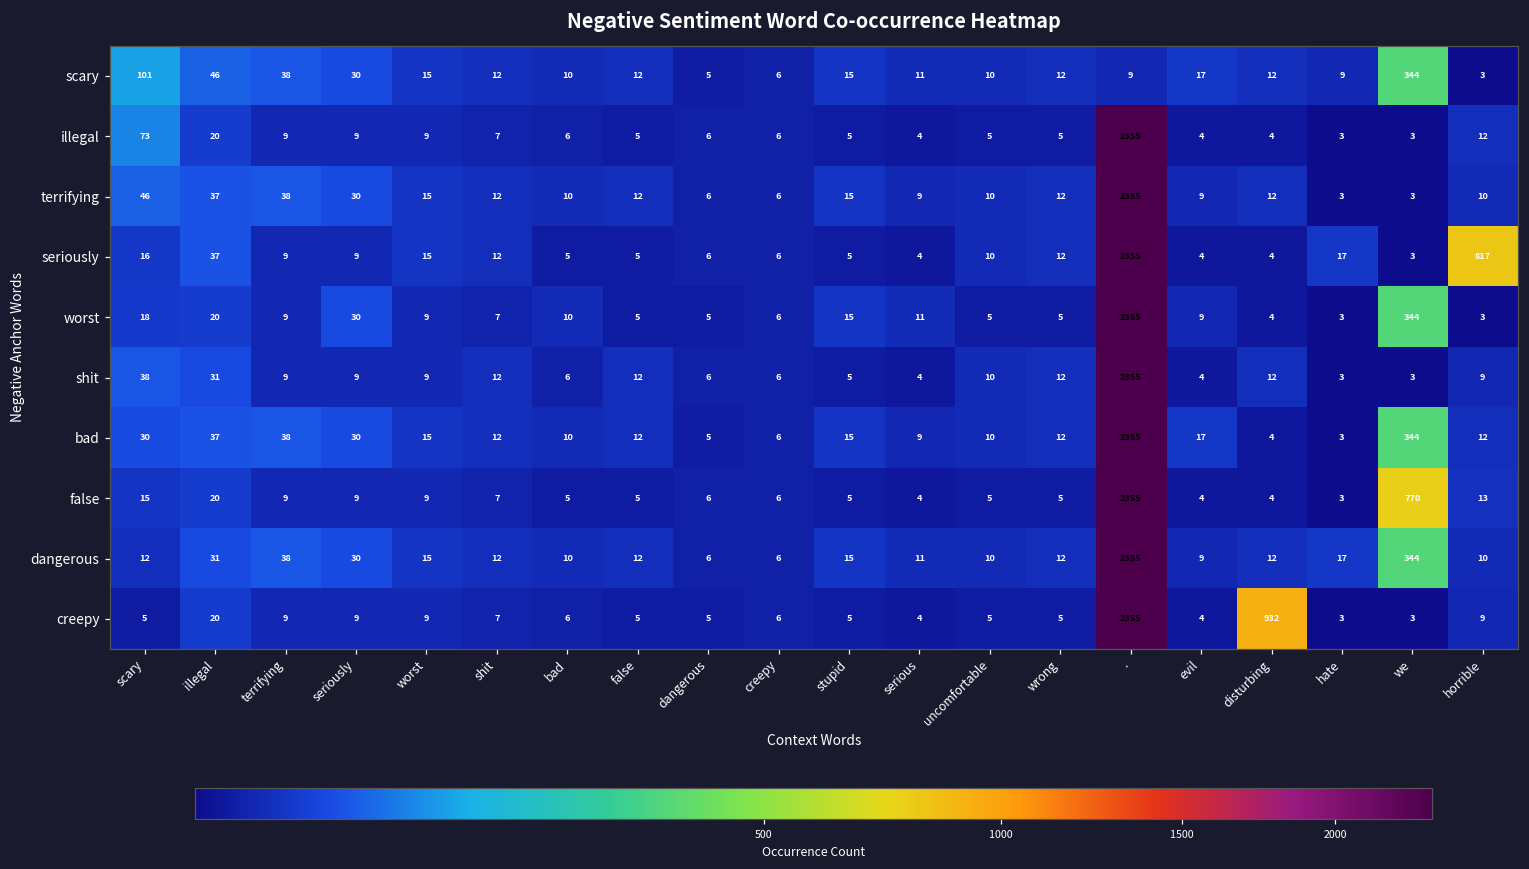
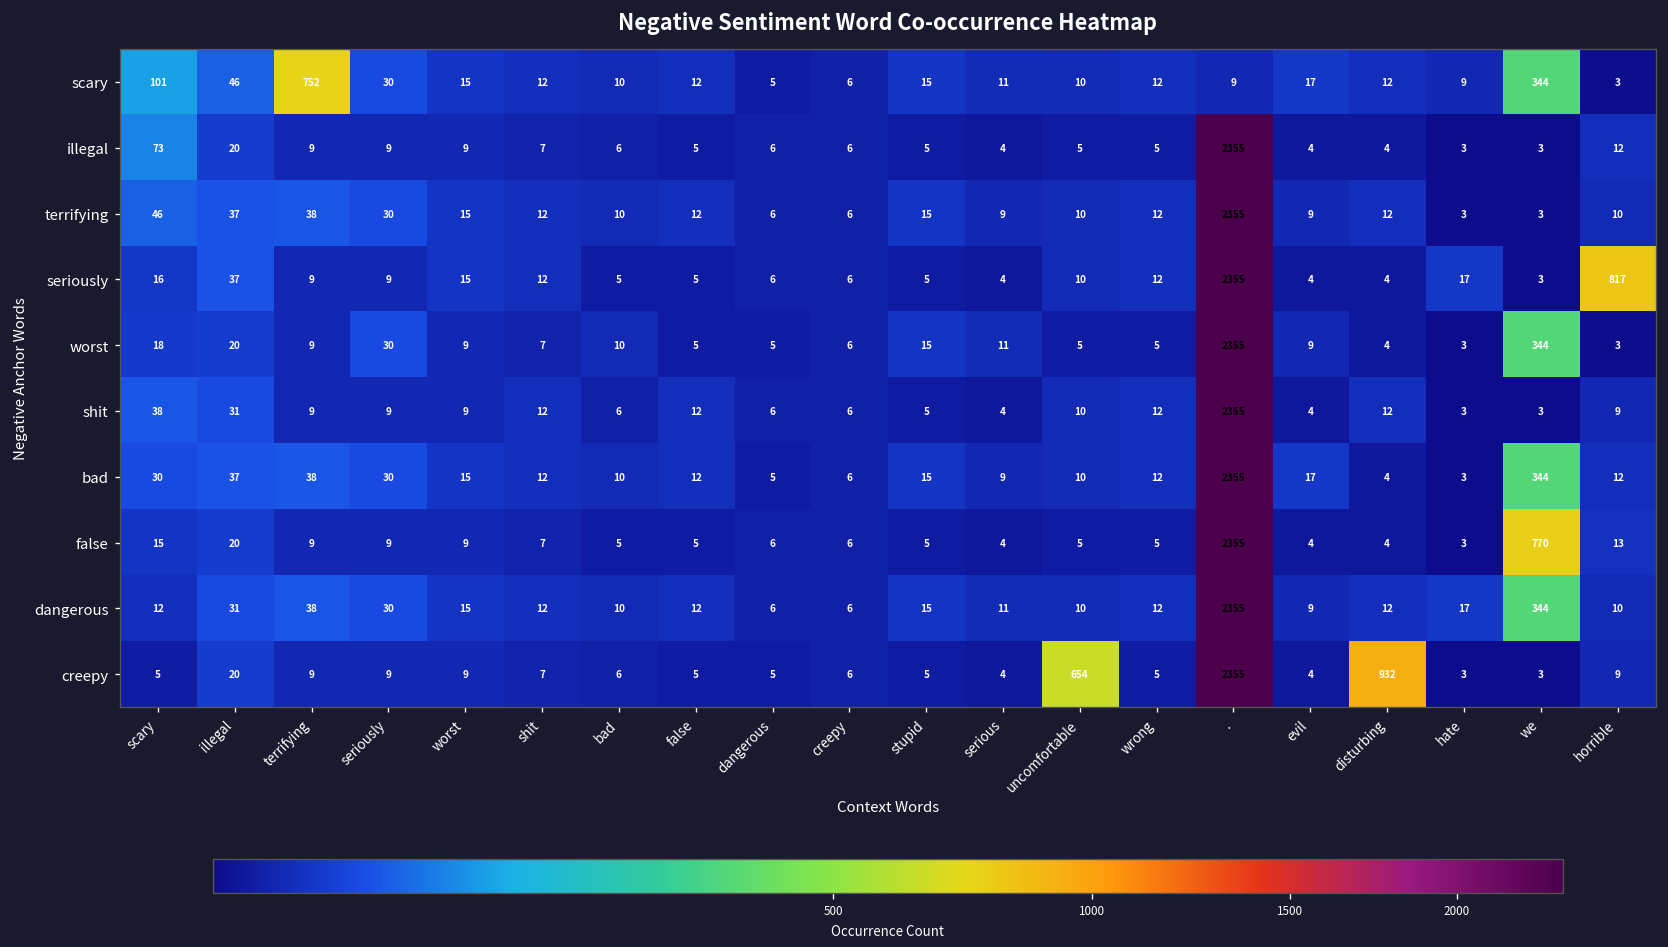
scary, terrifying: 38 -> 752
creepy, uncomfortable: 5 -> 654
